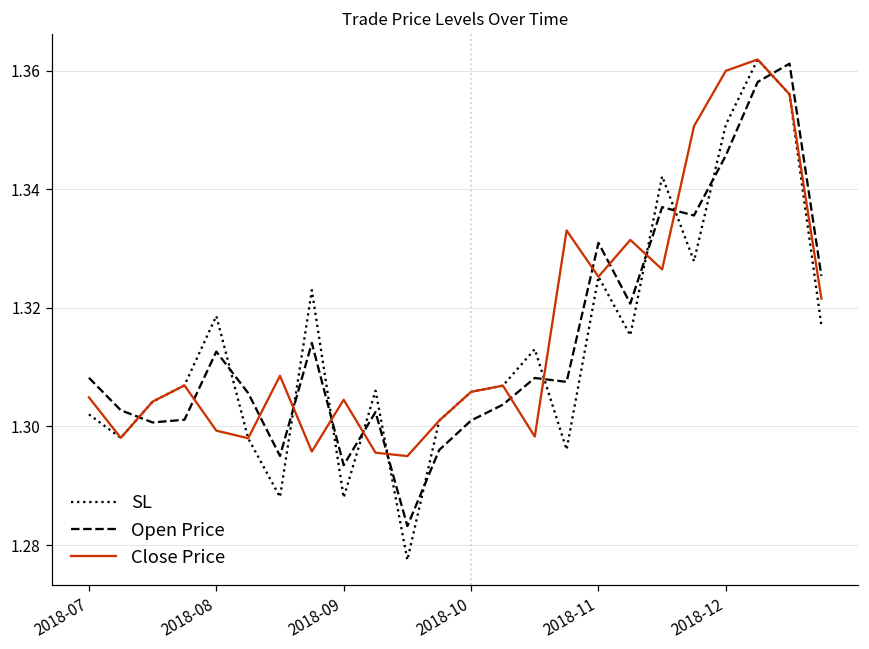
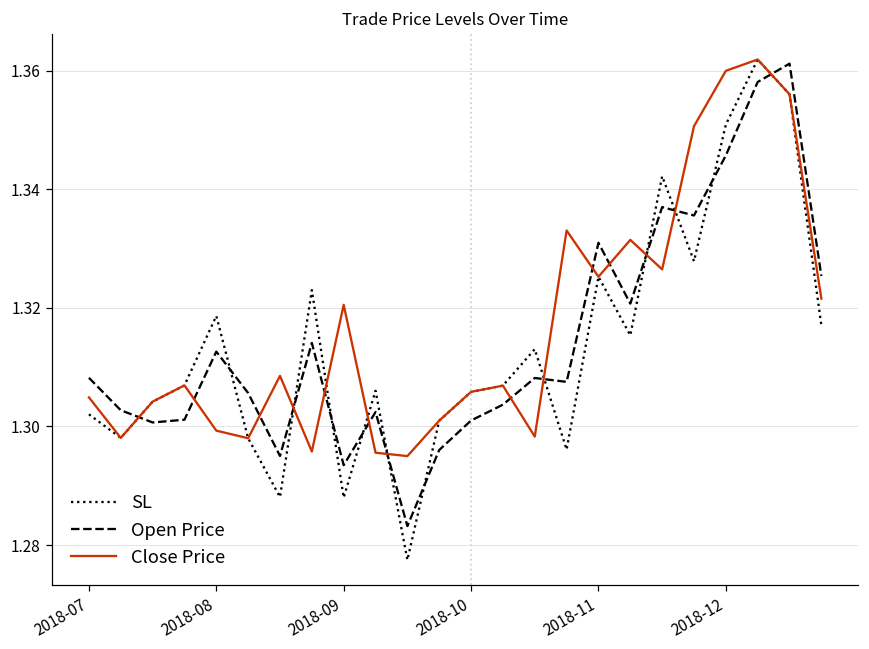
Close Price, 2018-09: 1.305 -> 1.321
